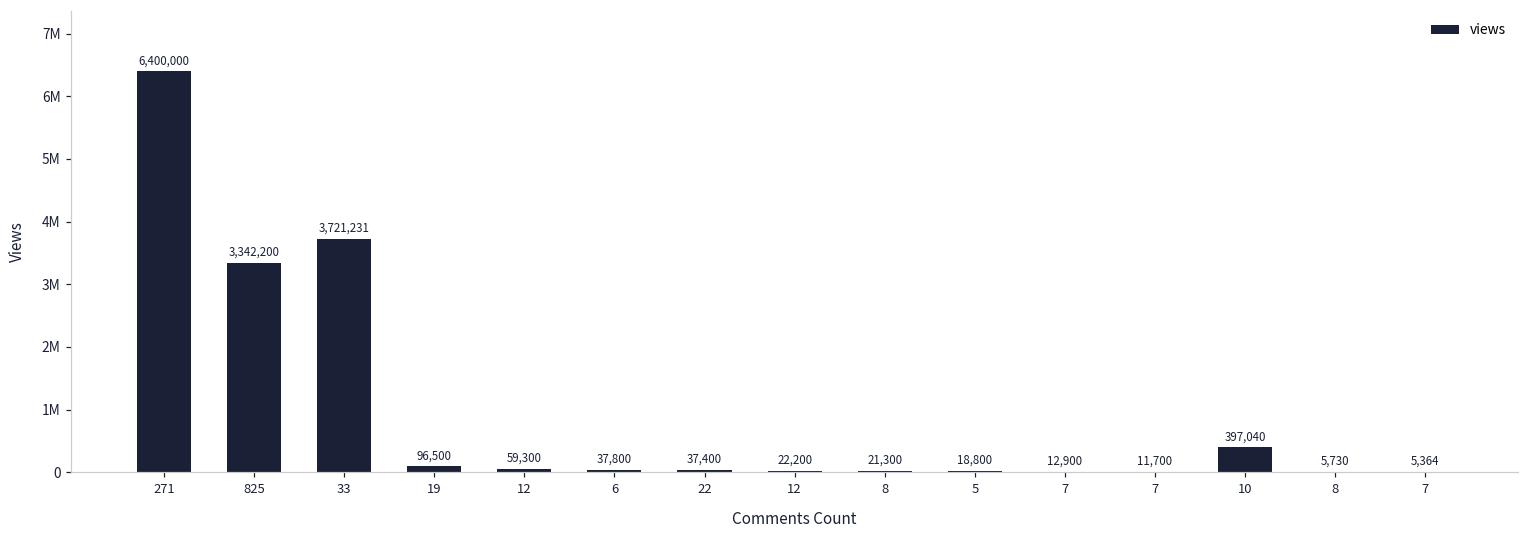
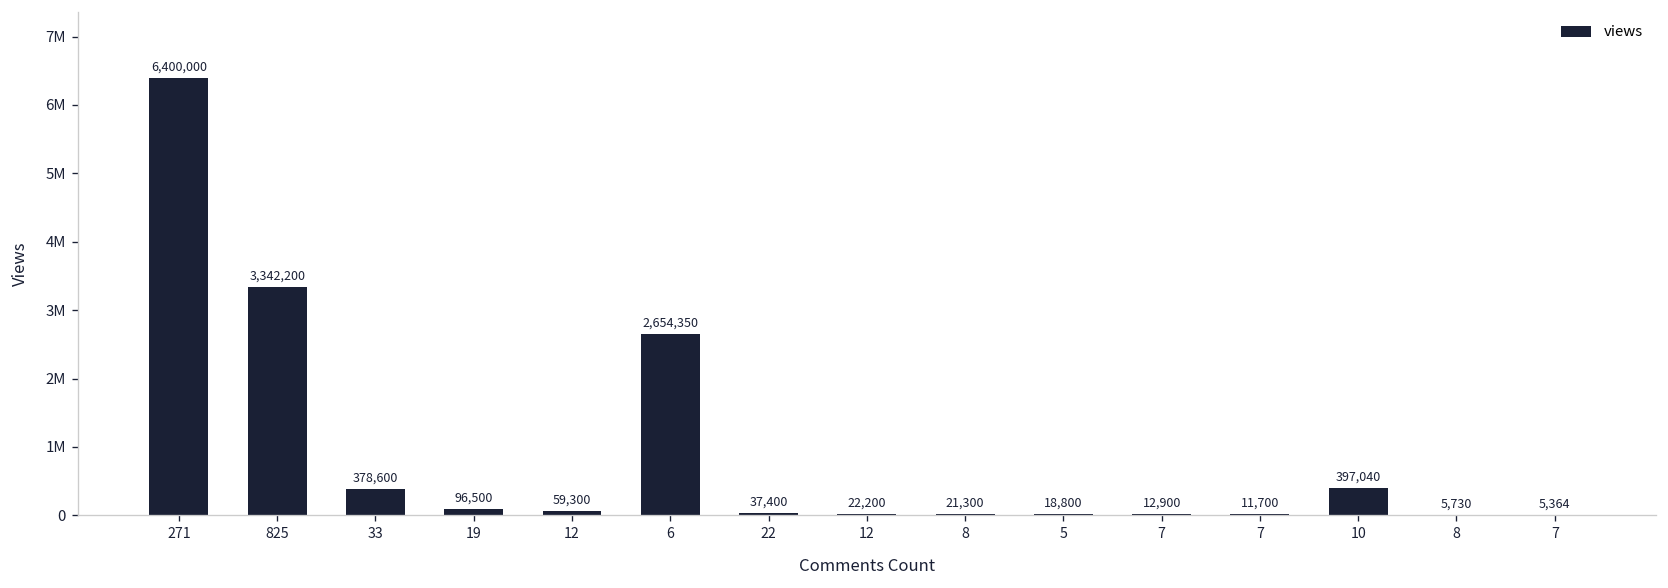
33: 3,721,231 -> 378,600
6: 37,800 -> 2,654,350
